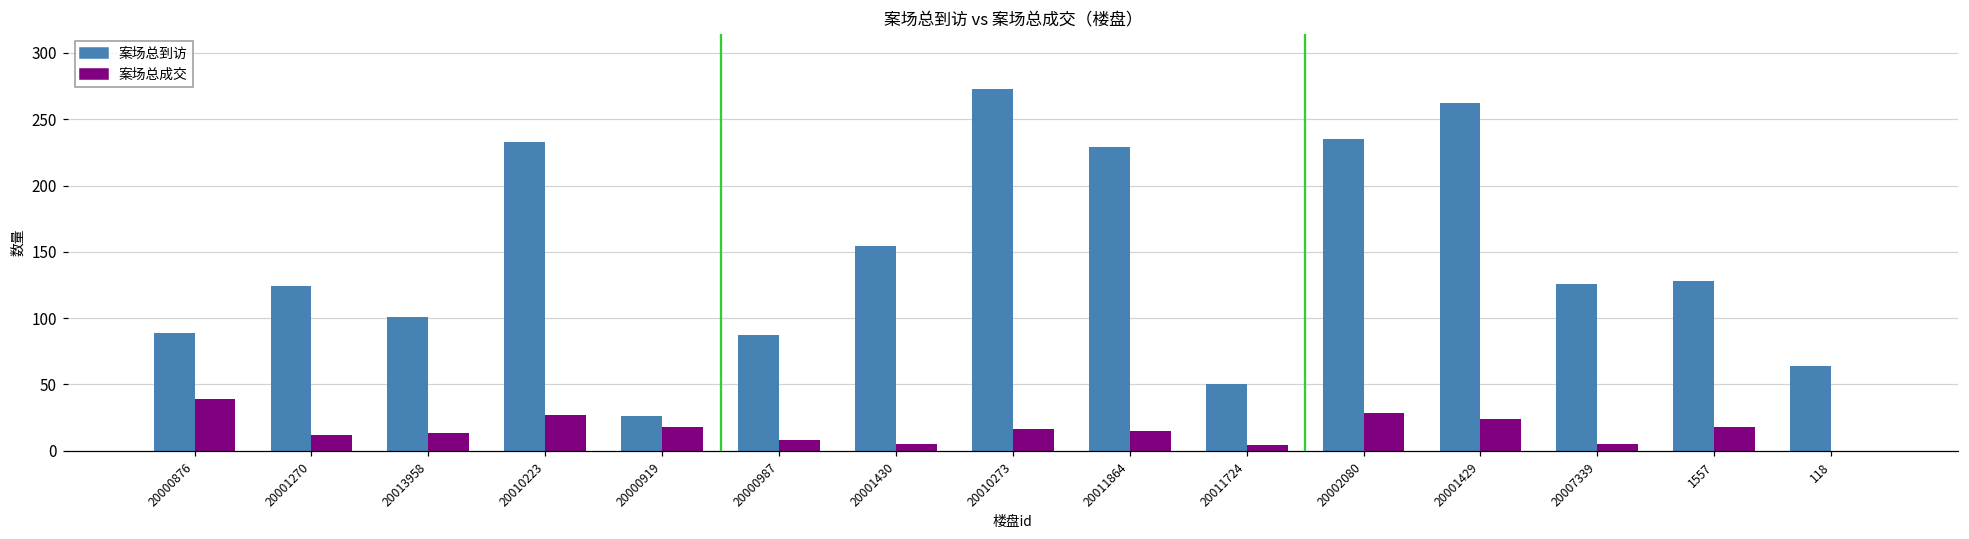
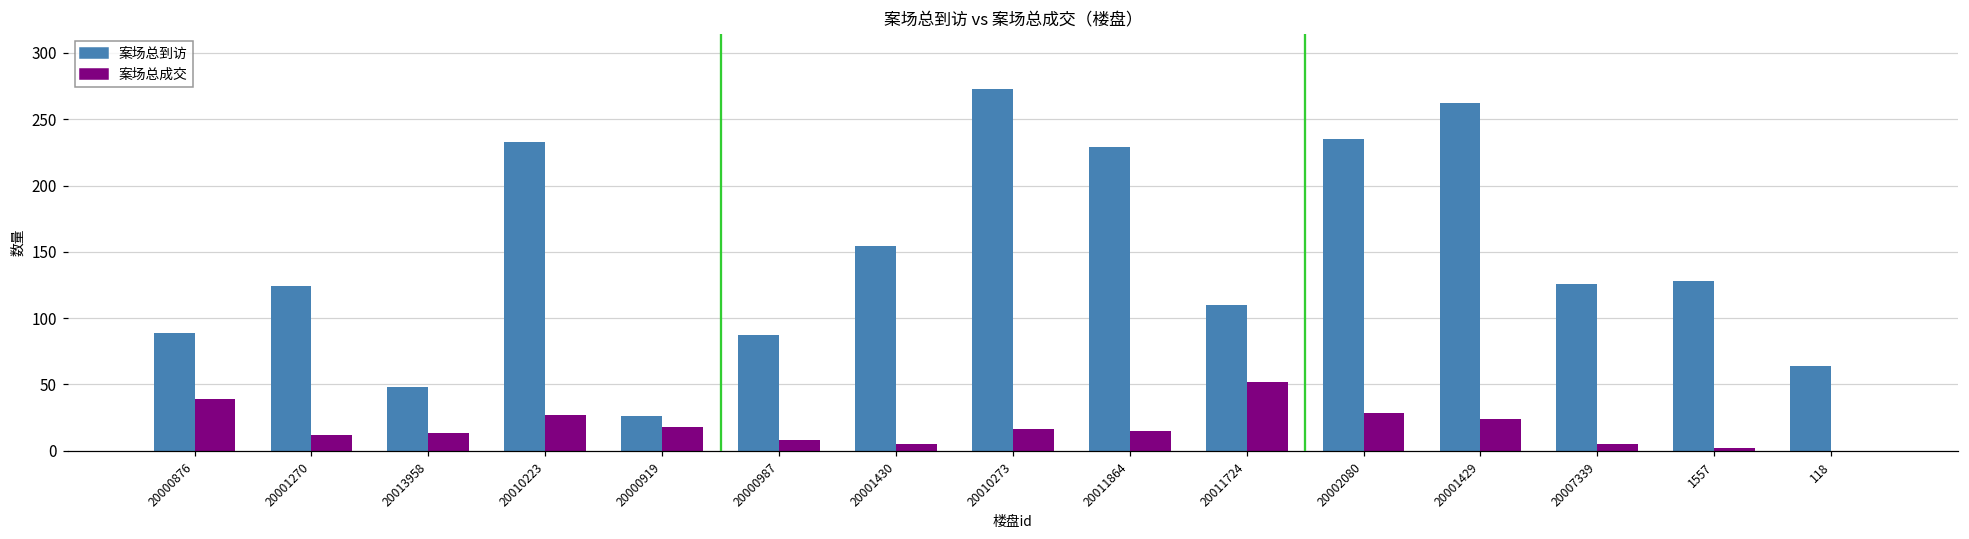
案场总到访, 20013958: 101 -> 48
案场总到访, 20011724: 50 -> 110
案场总成交, 20011724: 4 -> 52
案场总成交, 1557: 18 -> 2
